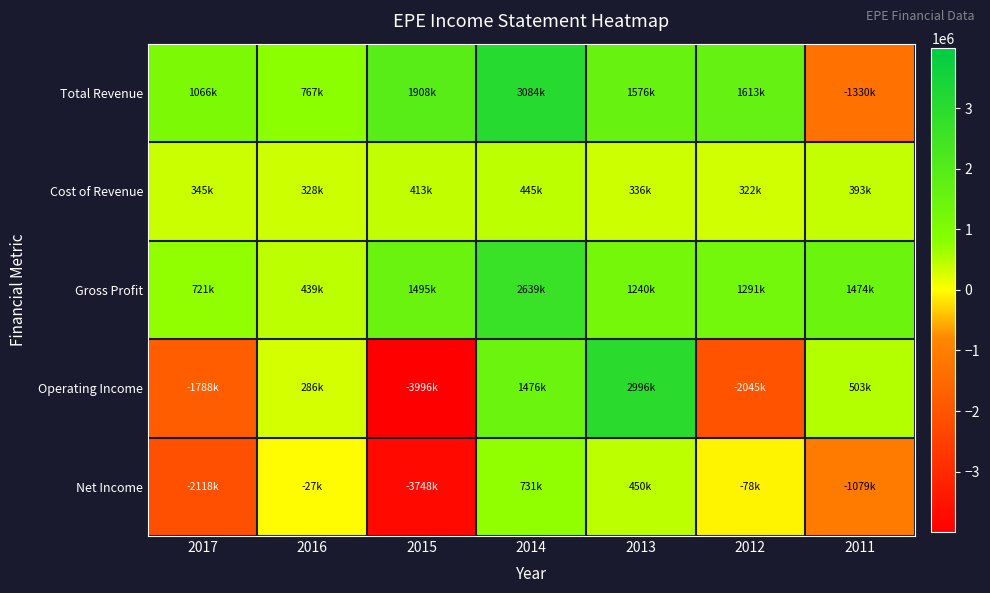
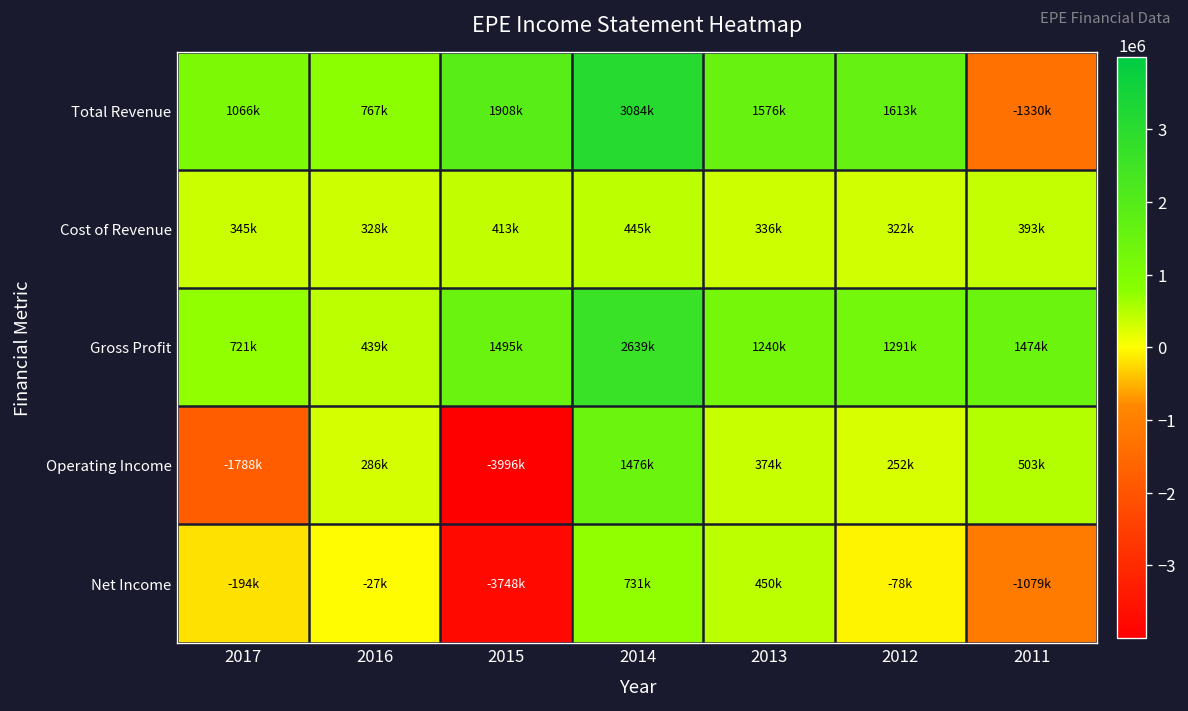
Operating Income, 2013: 2996k -> 374k
Operating Income, 2012: -2045k -> 252k
Net Income, 2017: -2118k -> -194k
